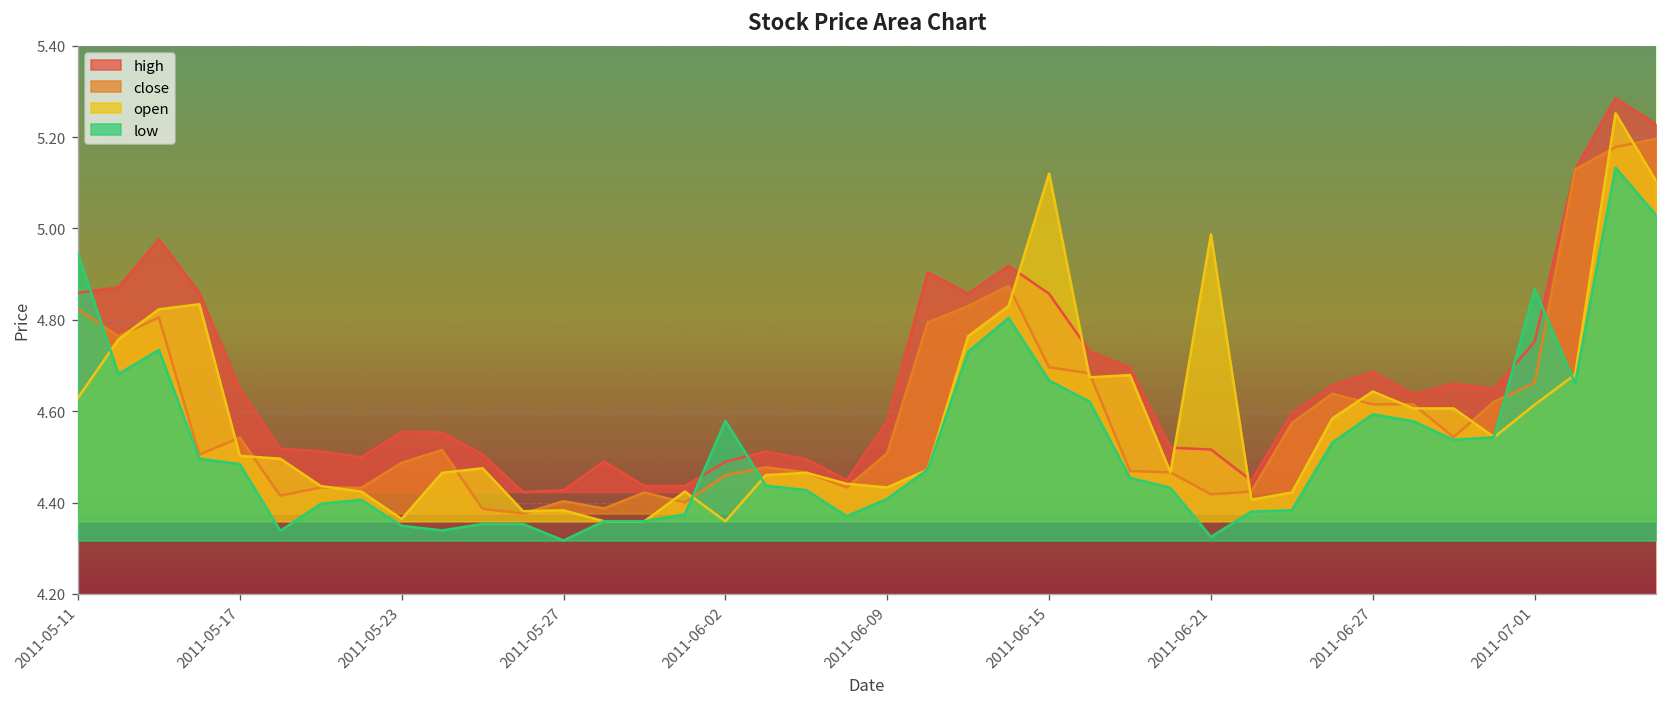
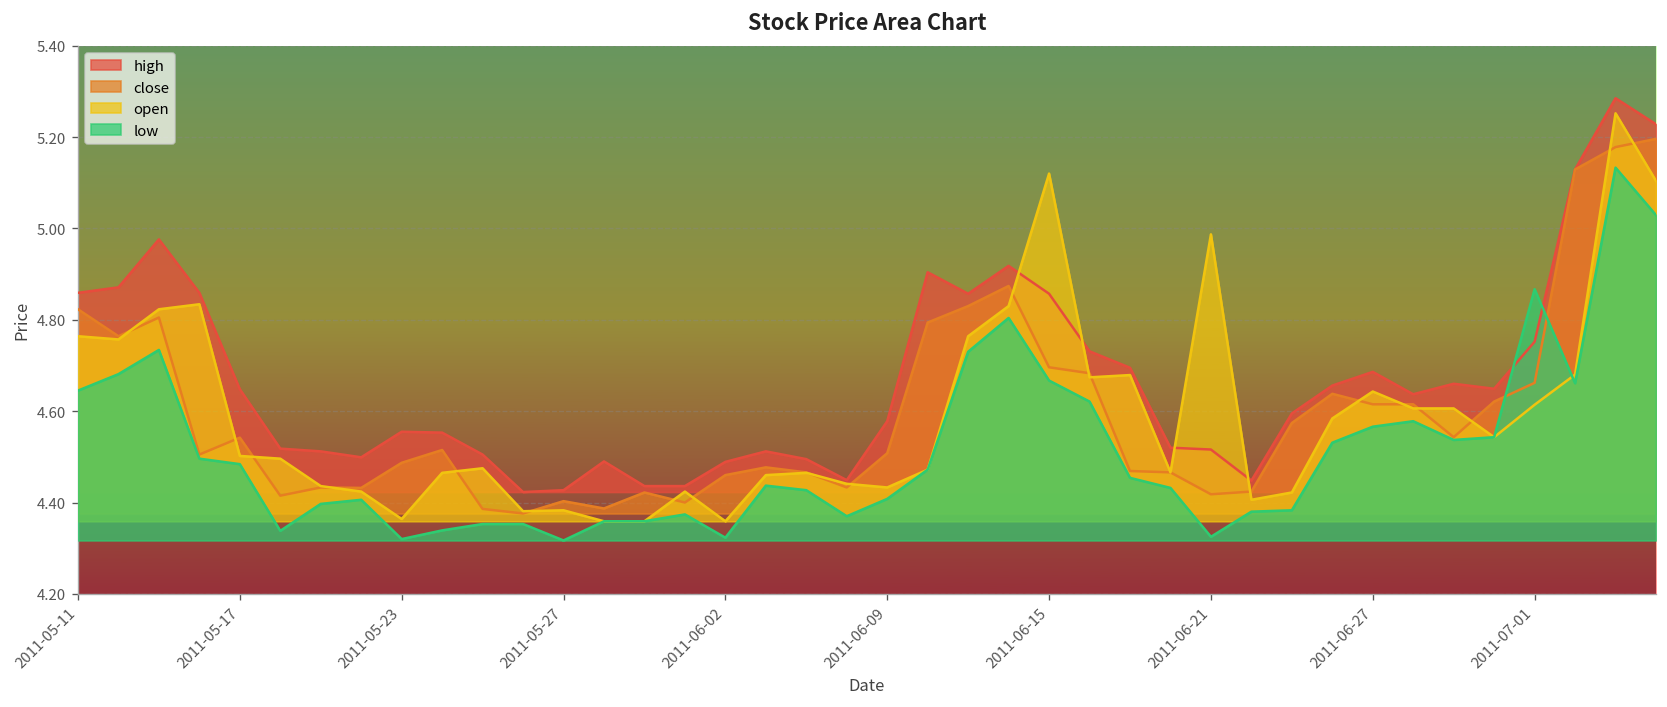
open, 2011-05-11: 4.63 -> 4.76
low, 2011-05-11: 4.95 -> 4.65
low, 2011-05-23: 4.35 -> 4.32
low, 2011-06-02: 4.58 -> 4.32
low, 2011-06-27: 4.59 -> 4.57
